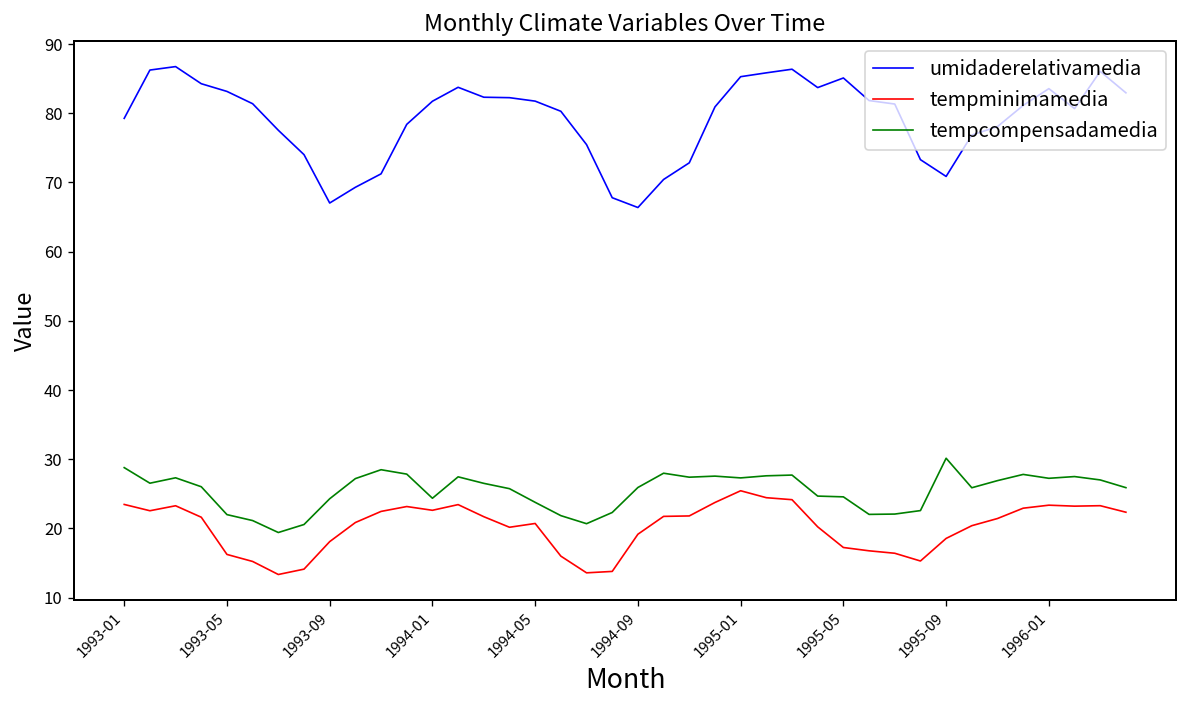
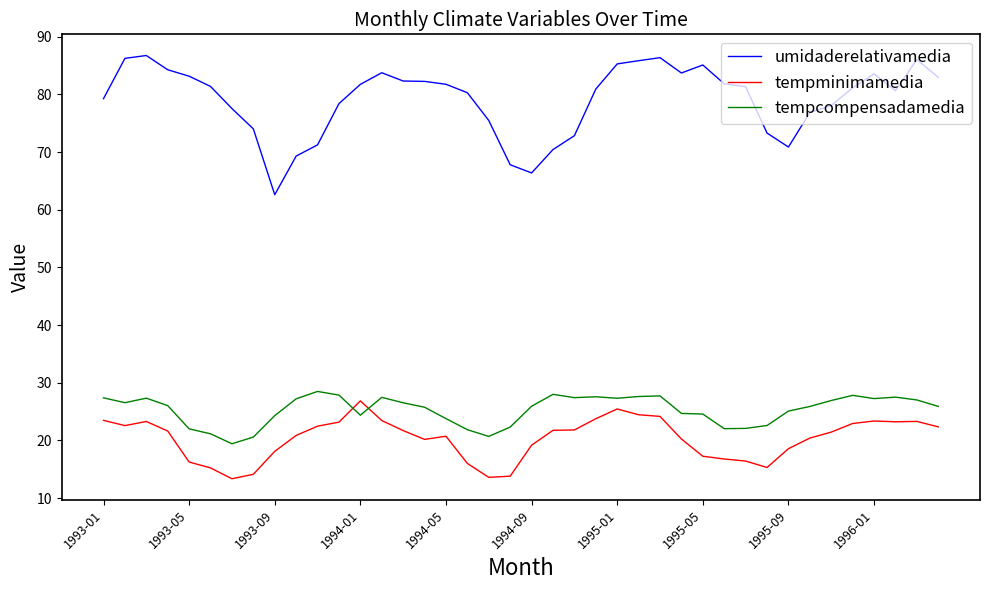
tempcompensadamedia, 1993-01: 29 -> 27
umidaderelativamedia, 1993-09: 67 -> 63
tempminimamedia, 1994-01: 23 -> 27
tempcompensadamedia, 1995-09: 30 -> 25
